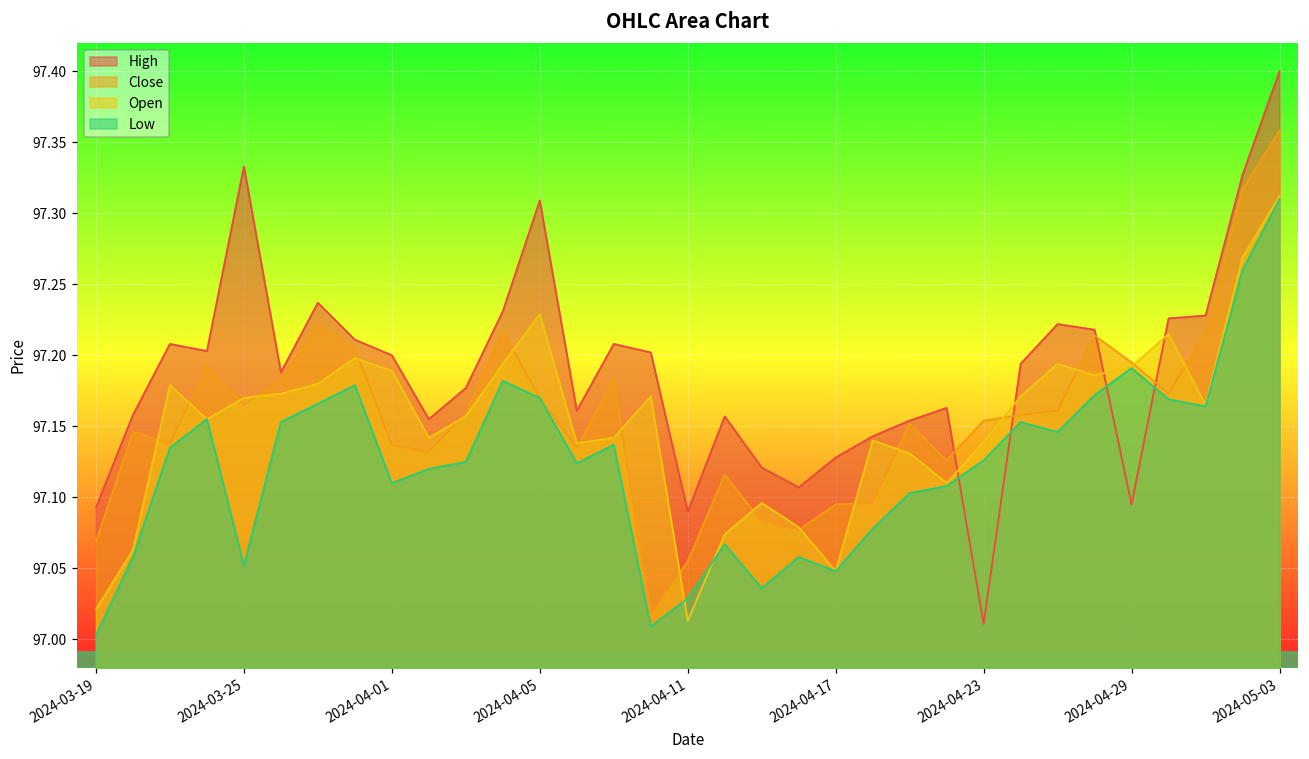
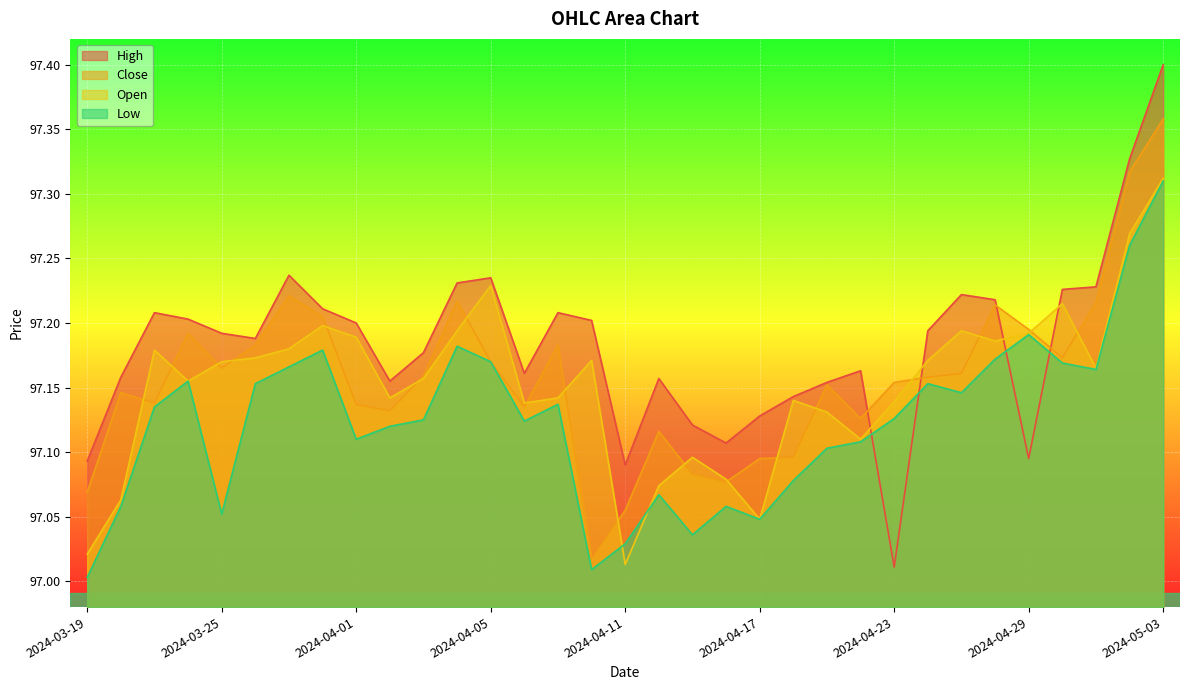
High, 2024-03-25: 97.333 -> 97.192
High, 2024-04-05: 97.309 -> 97.235
